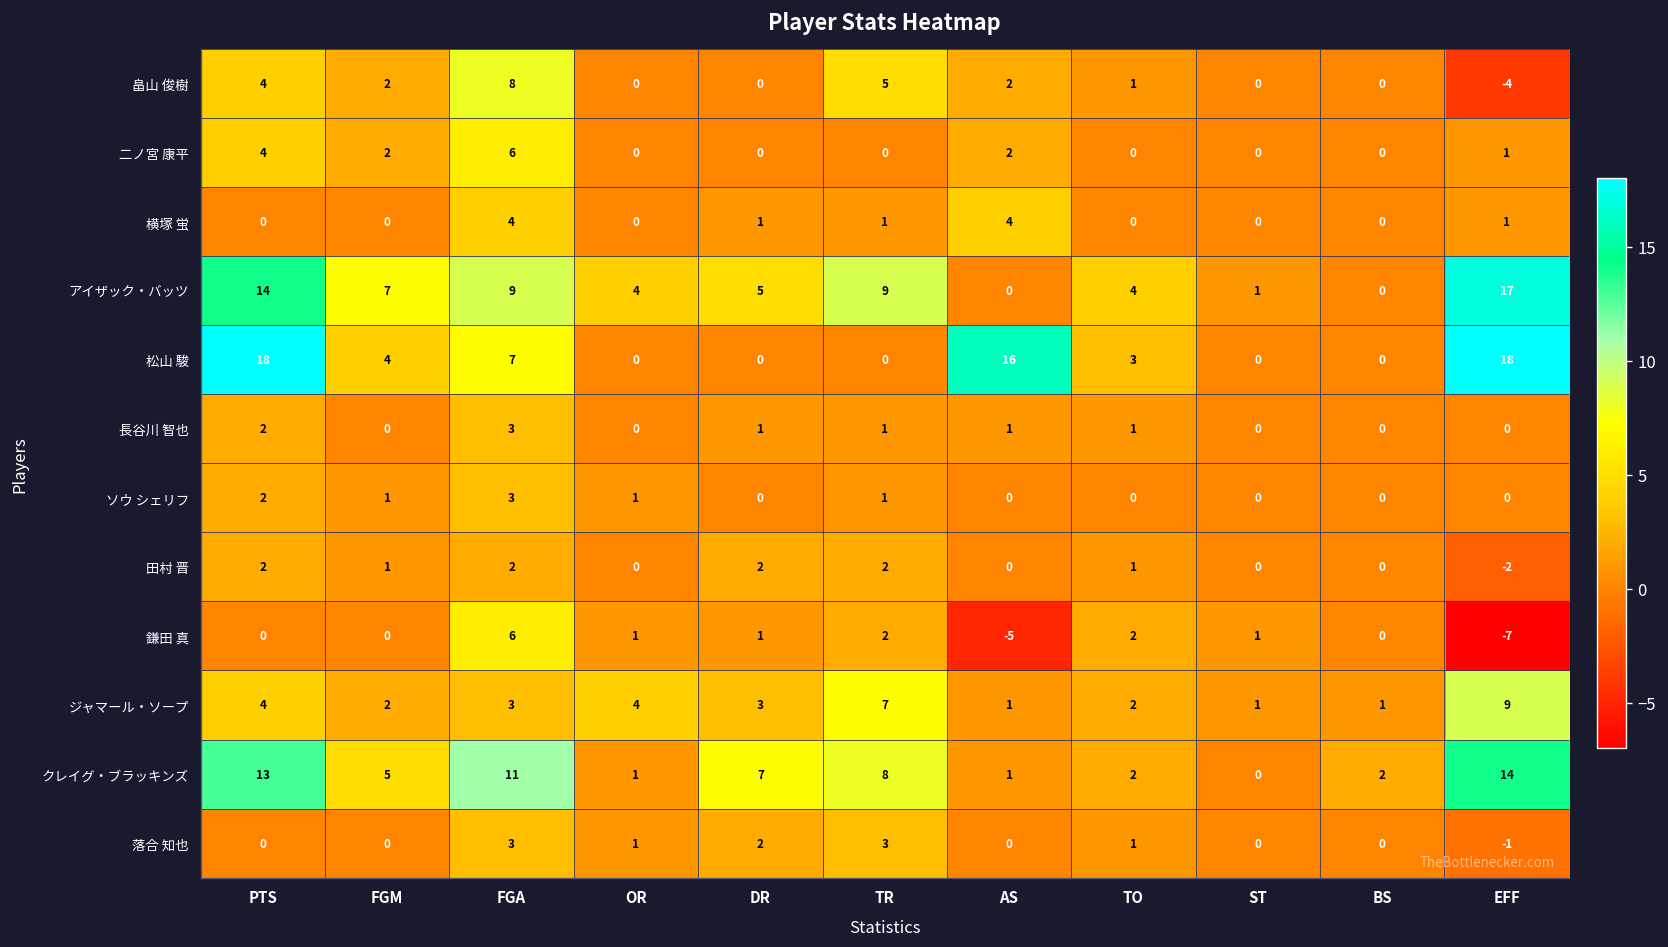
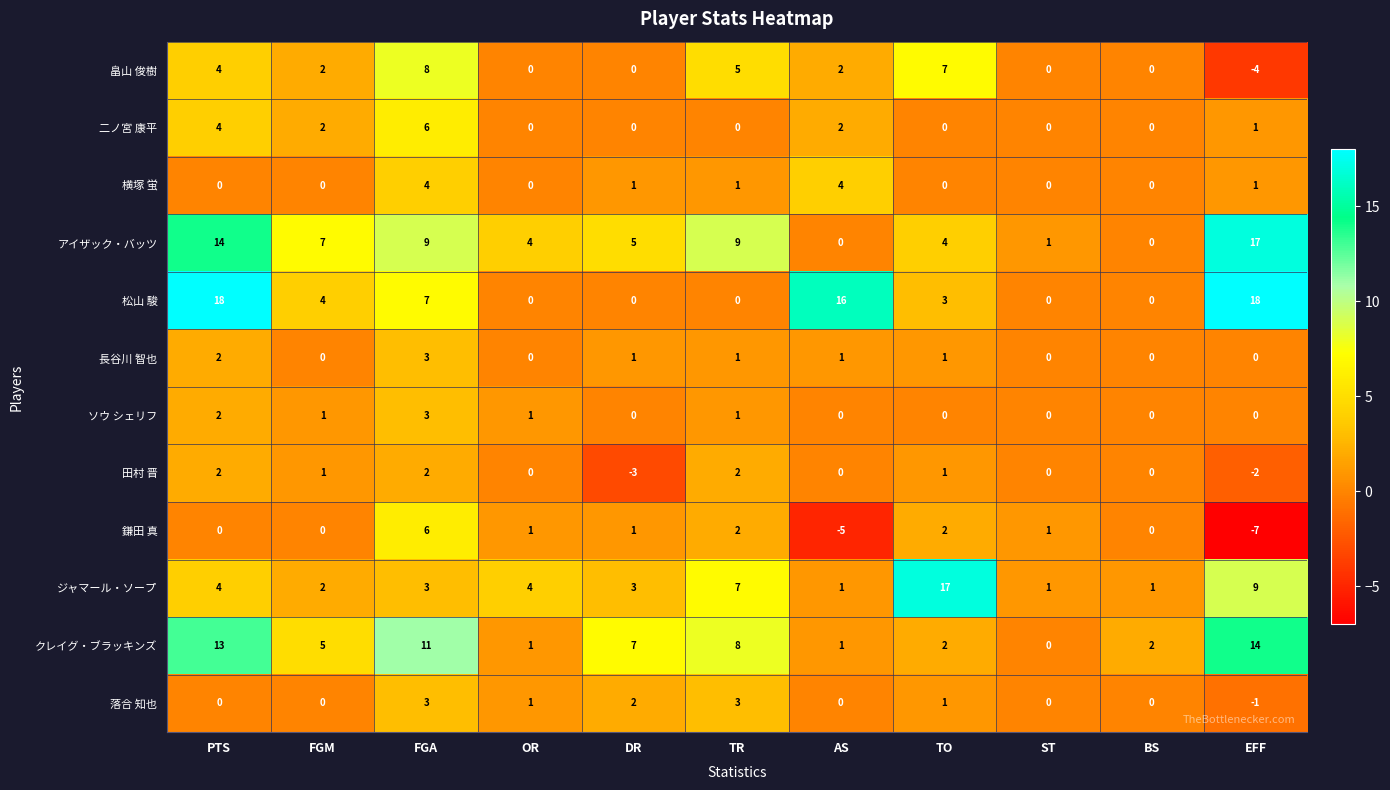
畠山 俊樹, TO: 1 -> 7
田村 晋, DR: 2 -> -3
ジャマール・ソープ, TO: 2 -> 17
